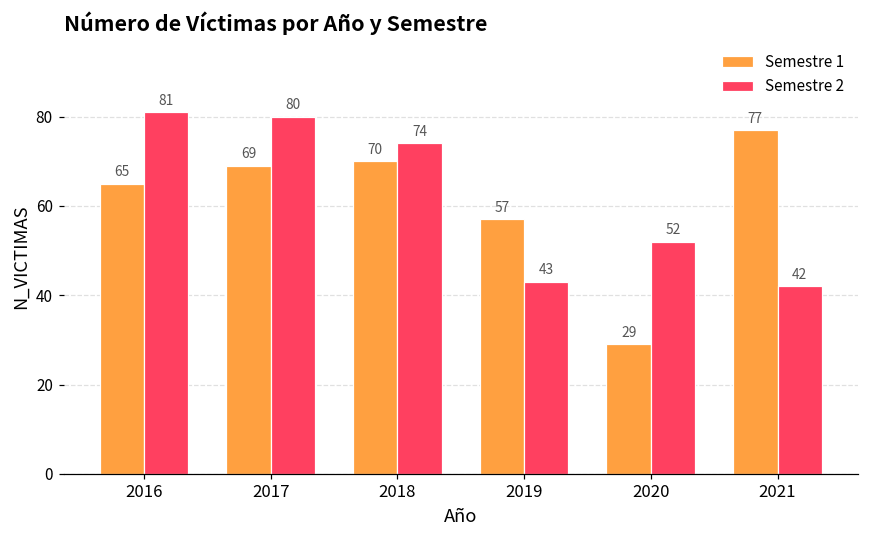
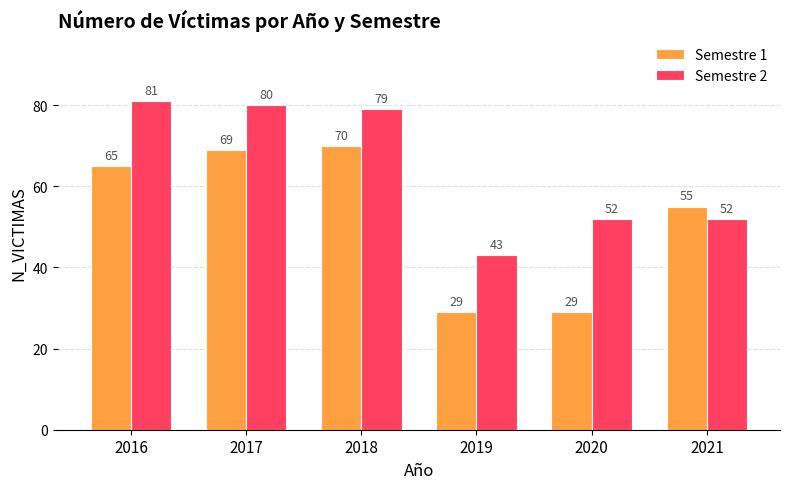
Semestre 2, 2018: 74 -> 79
Semestre 1, 2019: 57 -> 29
Semestre 1, 2021: 77 -> 55
Semestre 2, 2021: 42 -> 52
